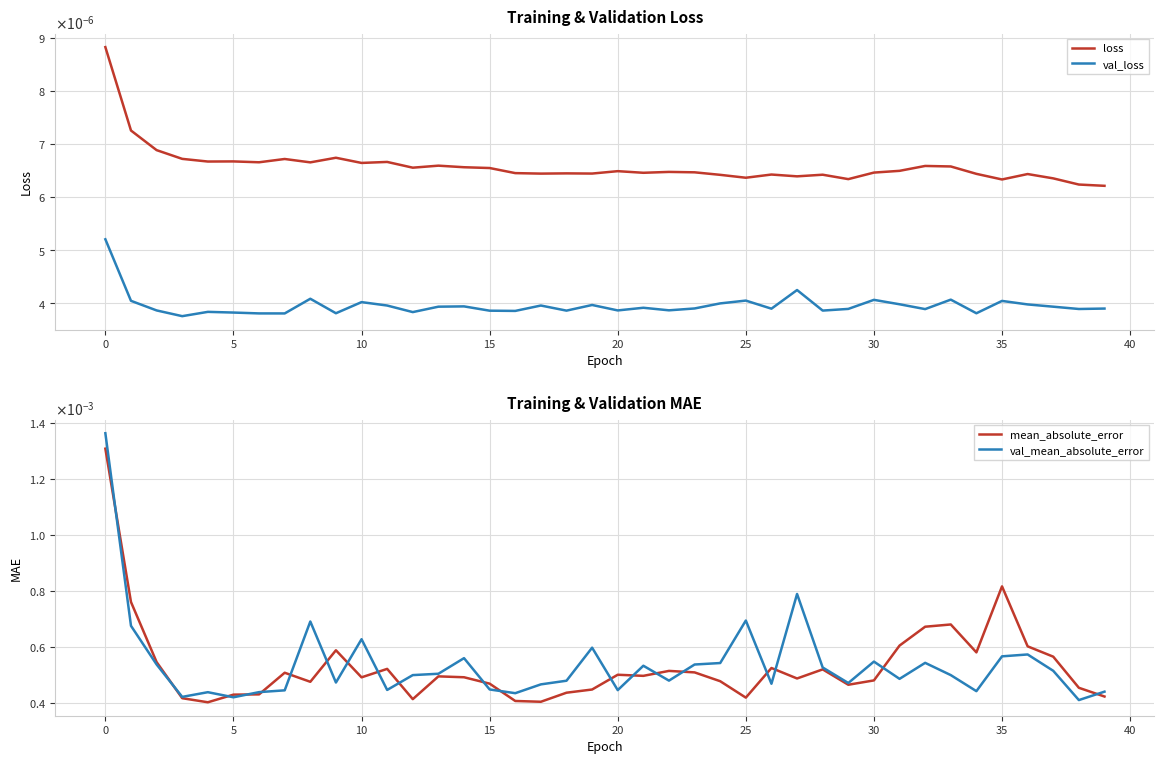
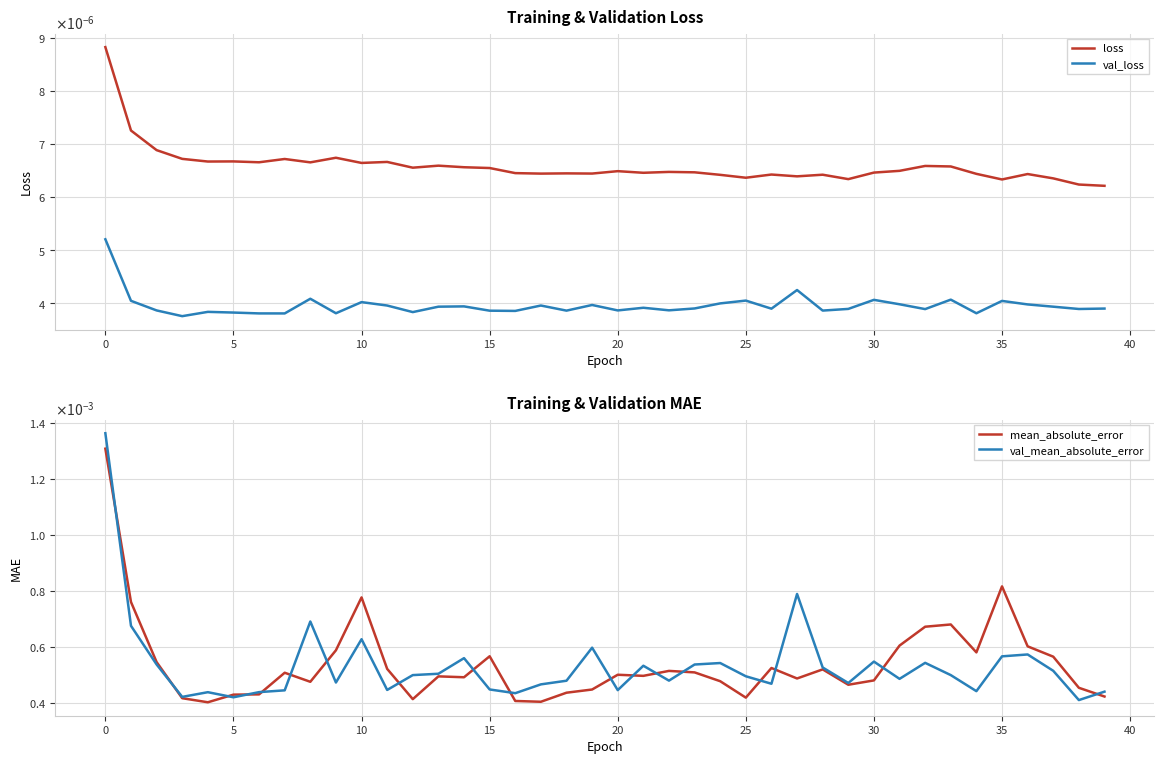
Training & Validation MAE, mean_absolute_error, 10: 0.00049 -> 0.00078
Training & Validation MAE, mean_absolute_error, 15: 0.00047 -> 0.00057
Training & Validation MAE, val_mean_absolute_error, 25: 0.00069 -> 0.00049
